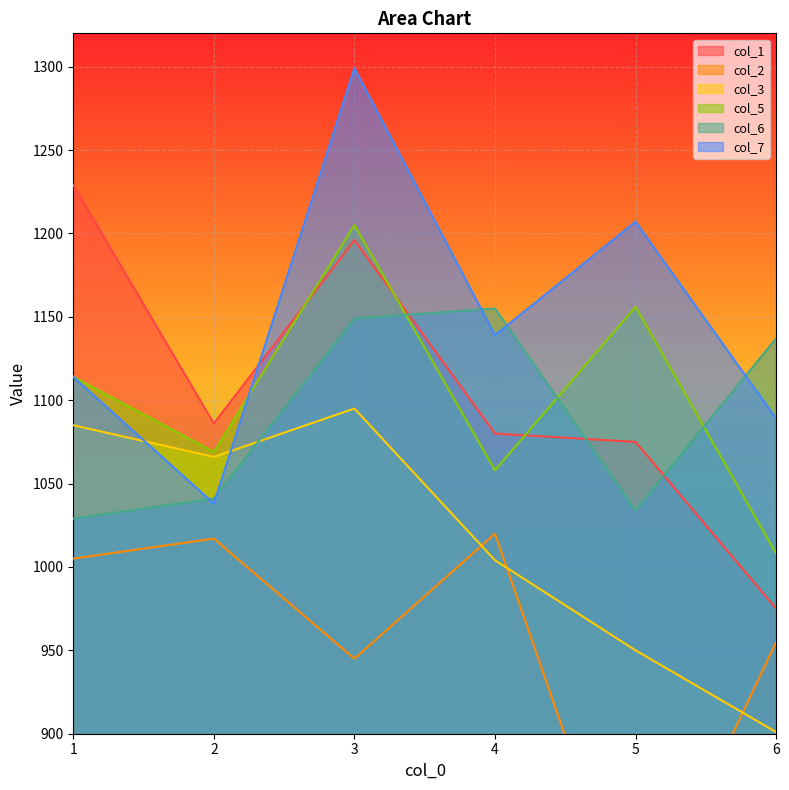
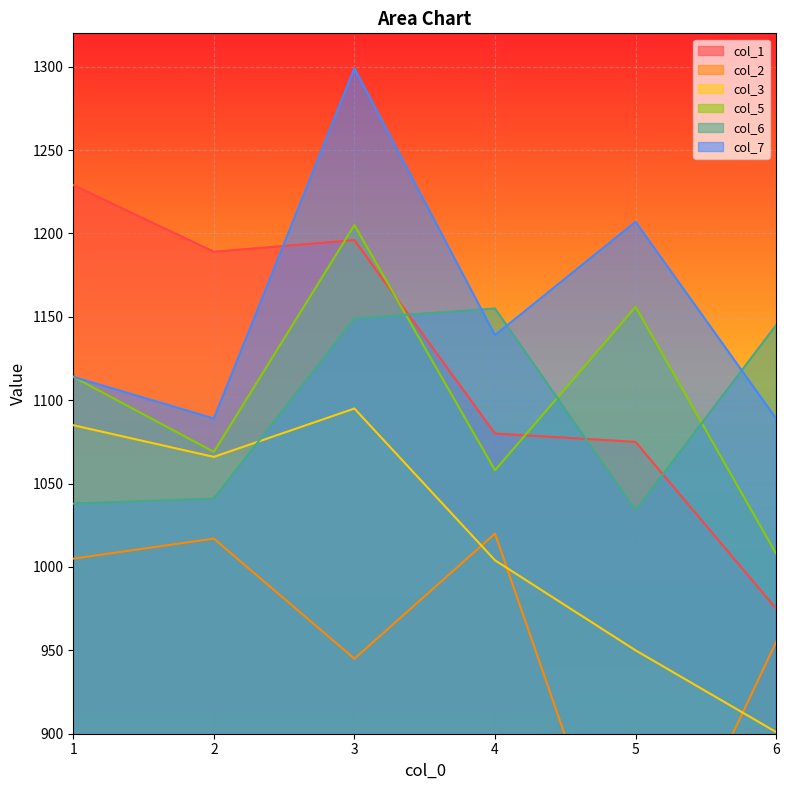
col_6, 1: 1029 -> 1038
col_1, 2: 1086 -> 1189
col_7, 2: 1038 -> 1089
col_6, 6: 1137 -> 1145
